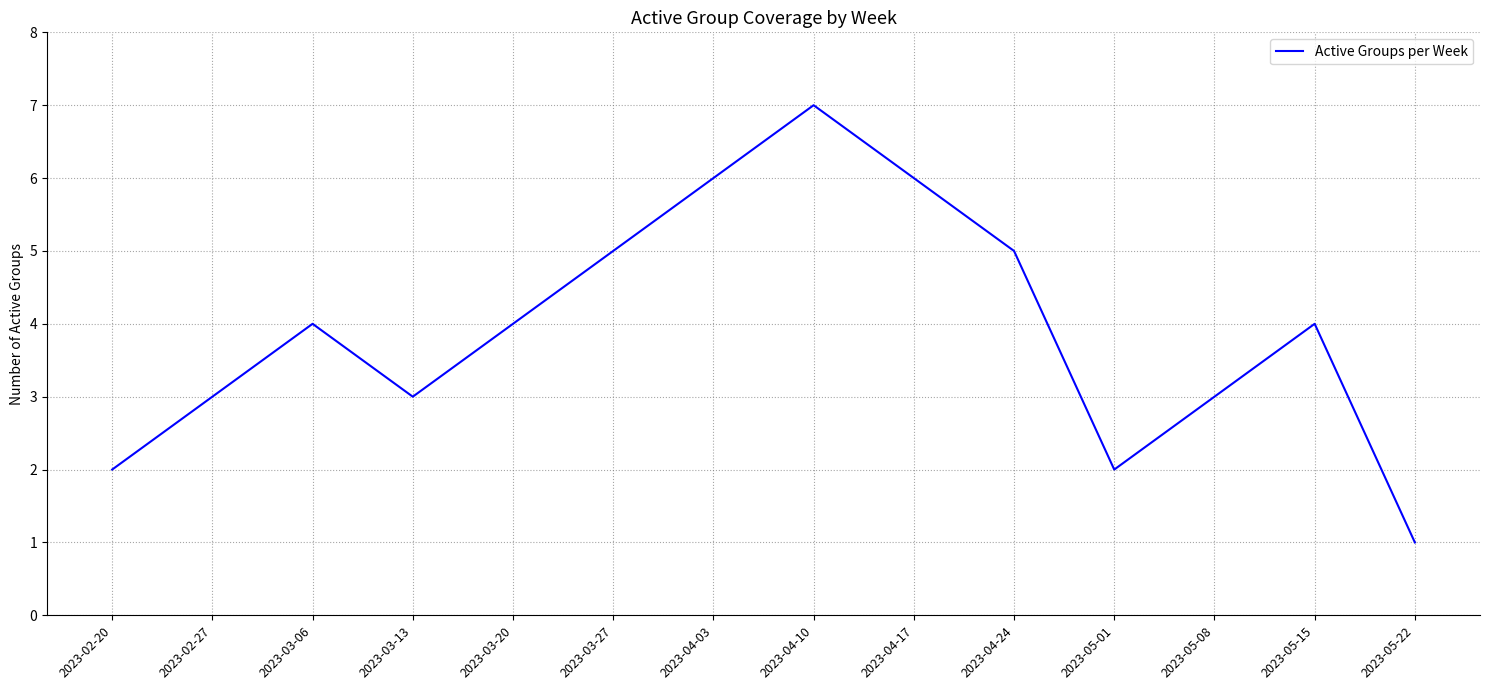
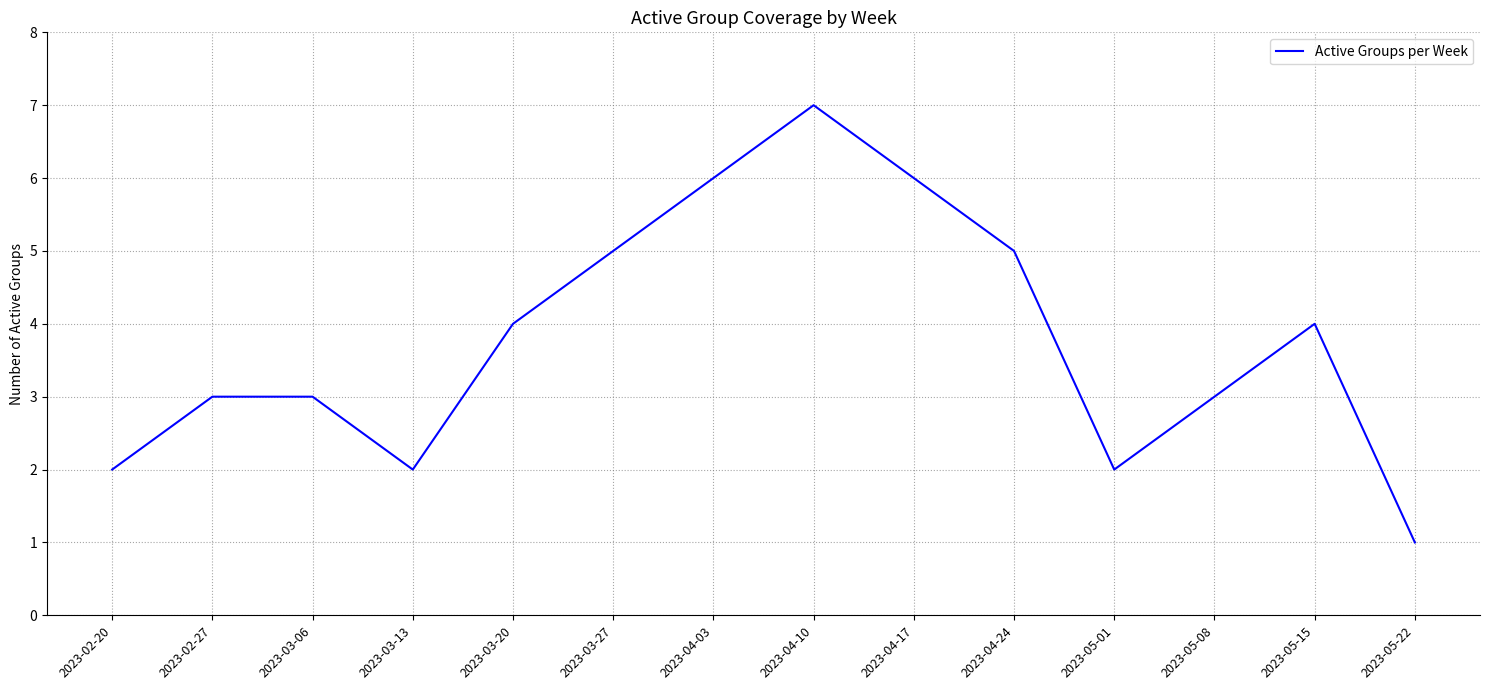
2023-03-06: 4 -> 3
2023-03-13: 3 -> 2
